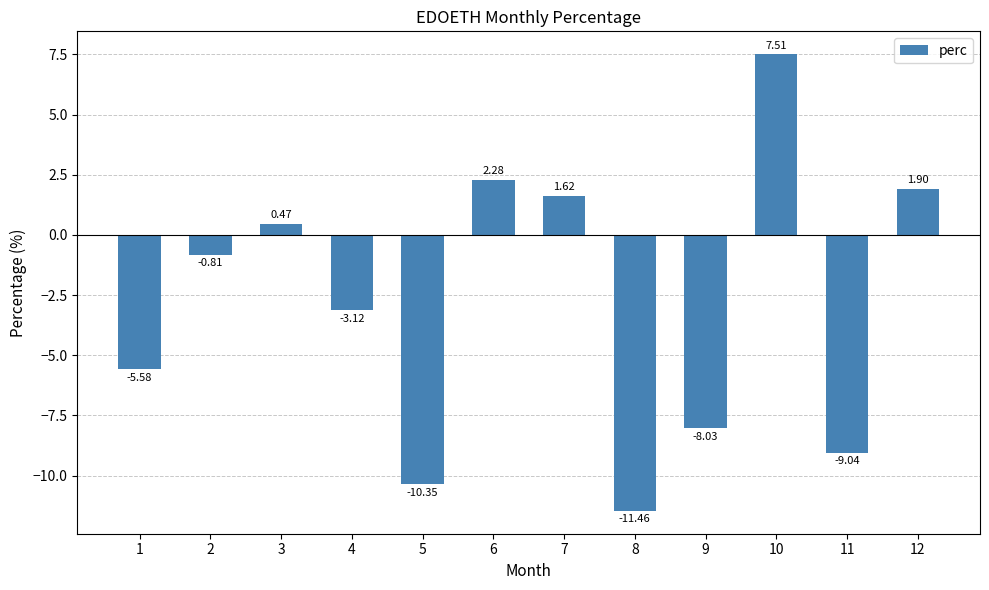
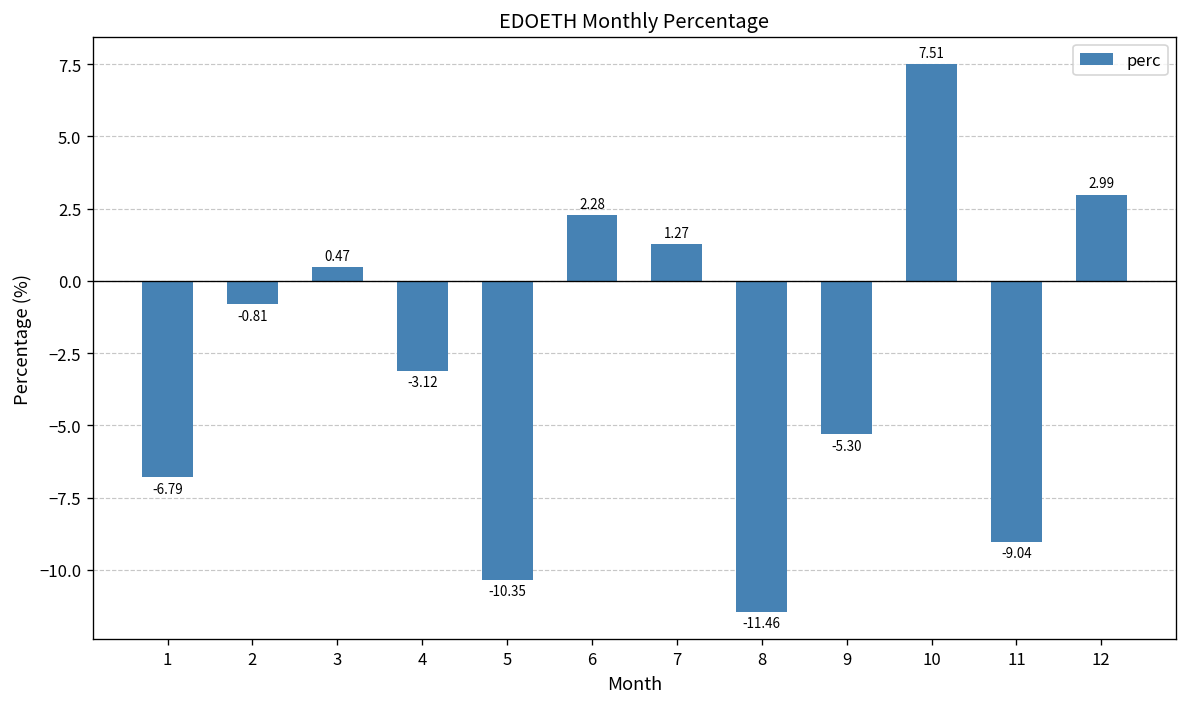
1: -5.58 -> -6.79
7: 1.62 -> 1.27
9: -8.03 -> -5.30
12: 1.90 -> 2.99
